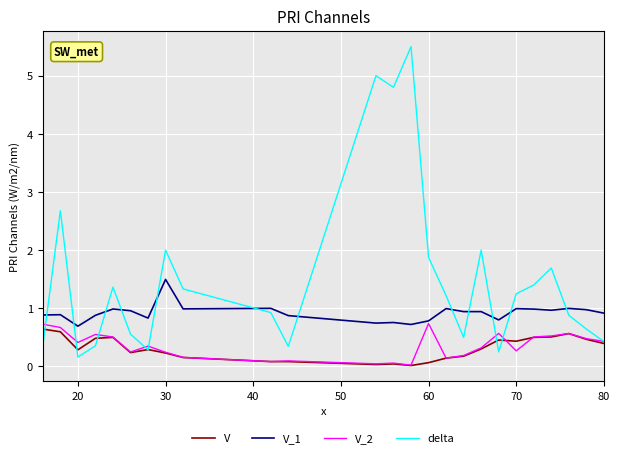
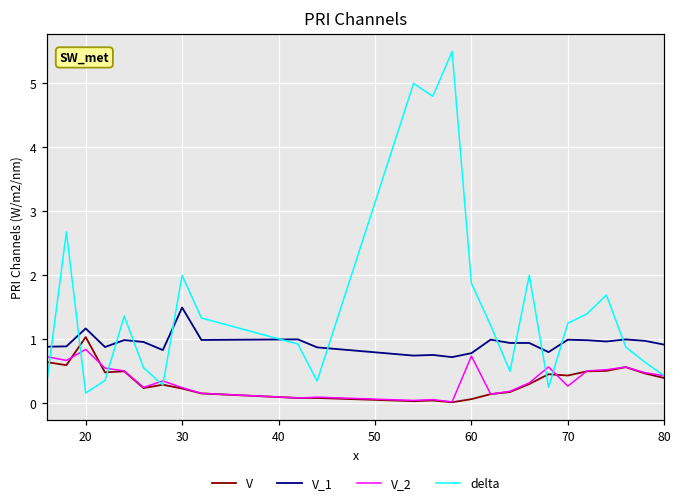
V, 20: 0.3 -> 1.0
V_1, 20: 0.7 -> 1.2
V_2, 20: 0.4 -> 0.8
